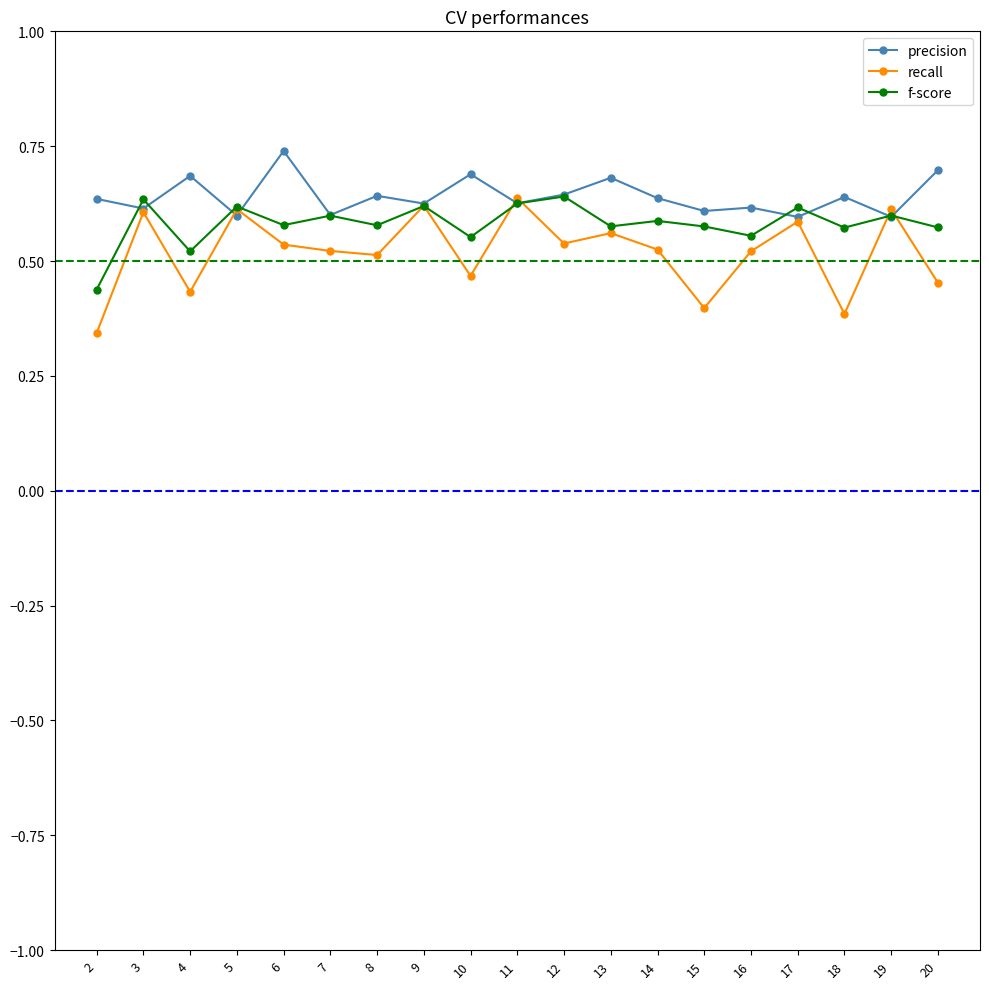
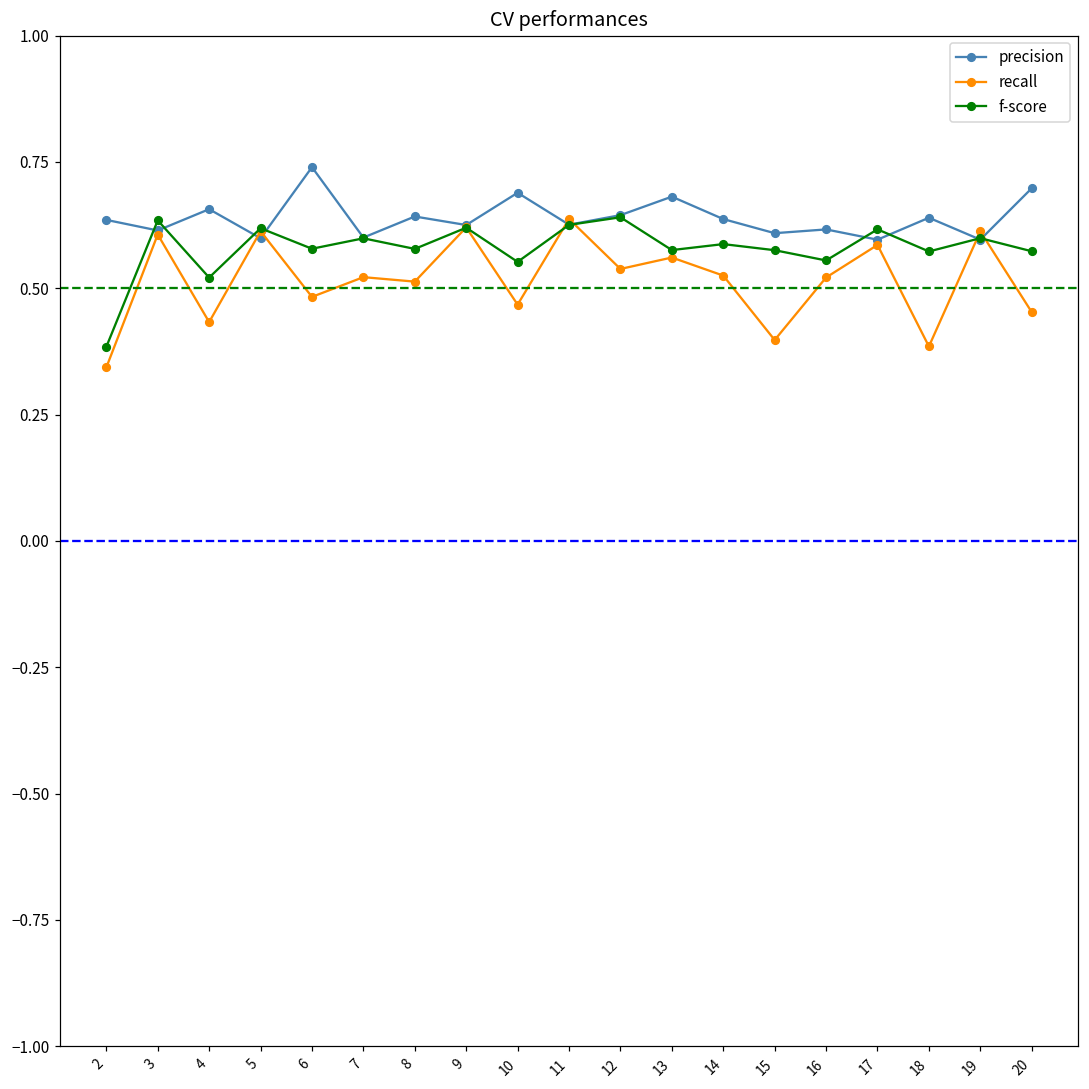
f-score, 2: 0.44 -> 0.38
precision, 4: 0.69 -> 0.66
recall, 6: 0.54 -> 0.48
